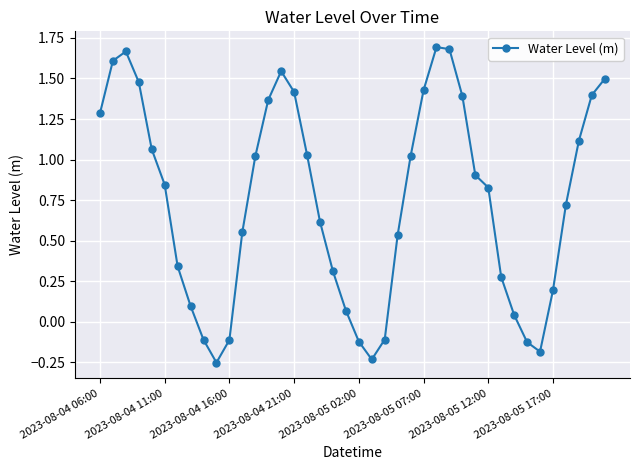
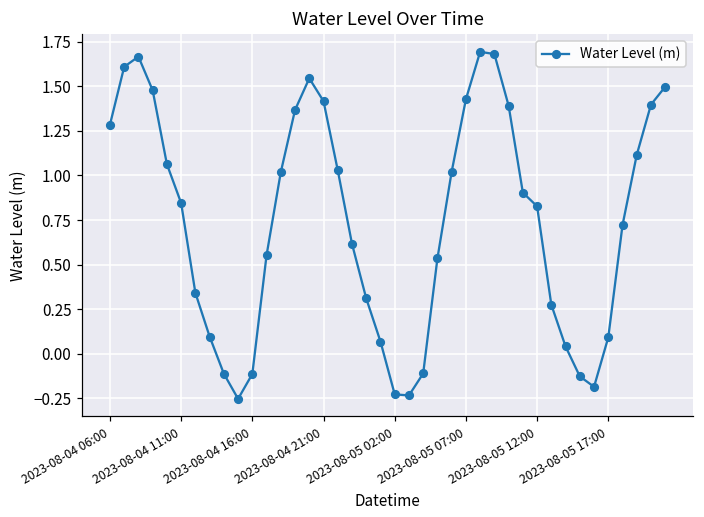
2023-08-05 02:00: -0.12 -> -0.23
2023-08-05 17:00: 0.19 -> 0.09
